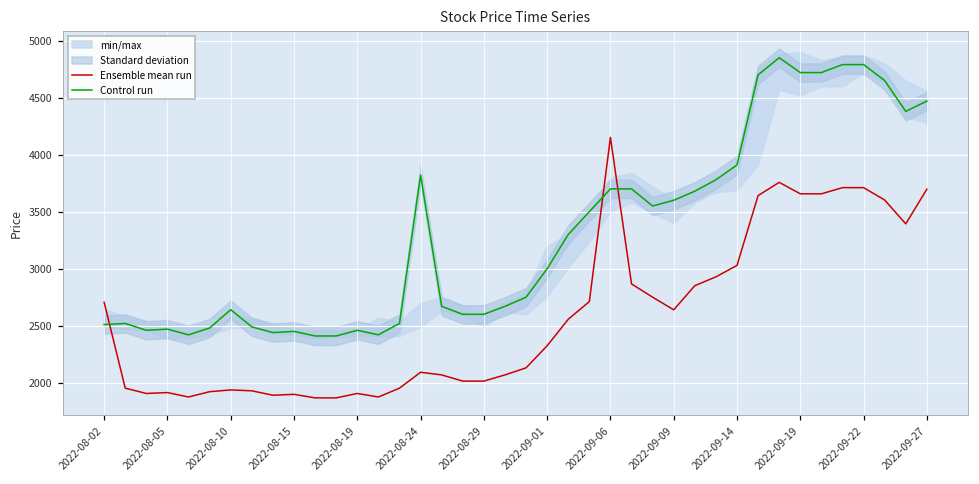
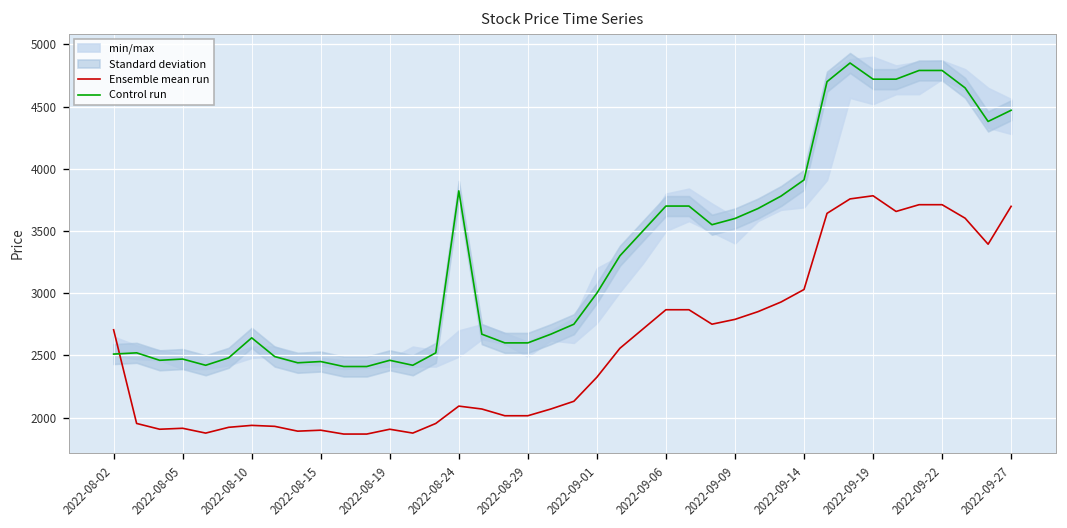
Ensemble mean run, 2022-09-06: 4150 -> 2870
Ensemble mean run, 2022-09-09: 2640 -> 2790
Ensemble mean run, 2022-09-19: 3660 -> 3780
